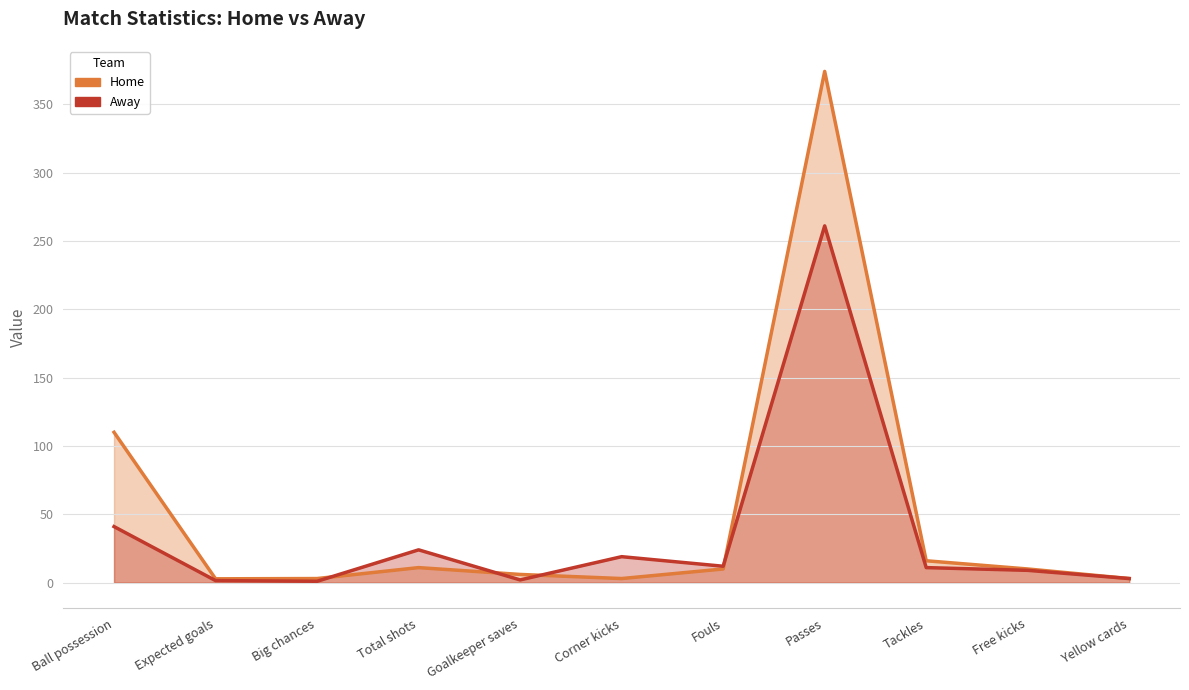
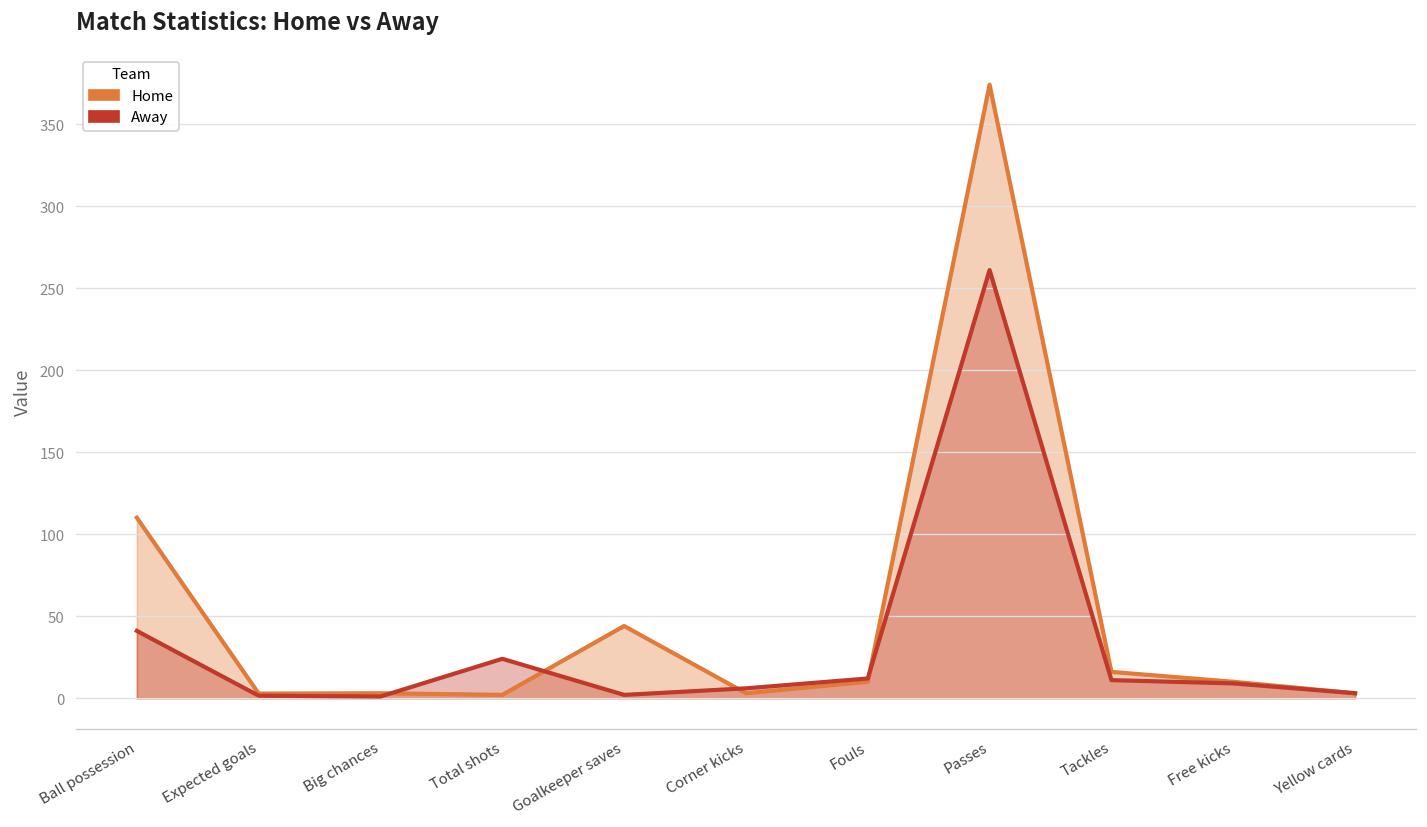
Home, Total shots: 11 -> 2
Home, Goalkeeper saves: 6 -> 44
Away, Corner kicks: 19 -> 6
